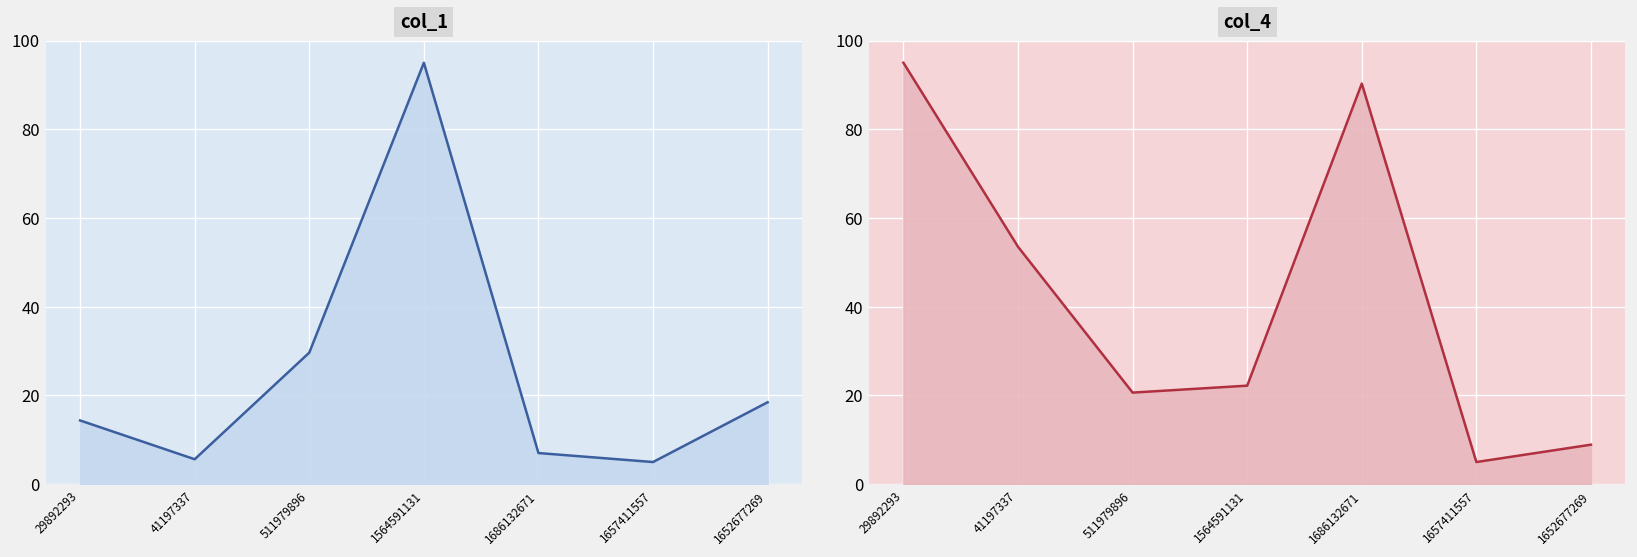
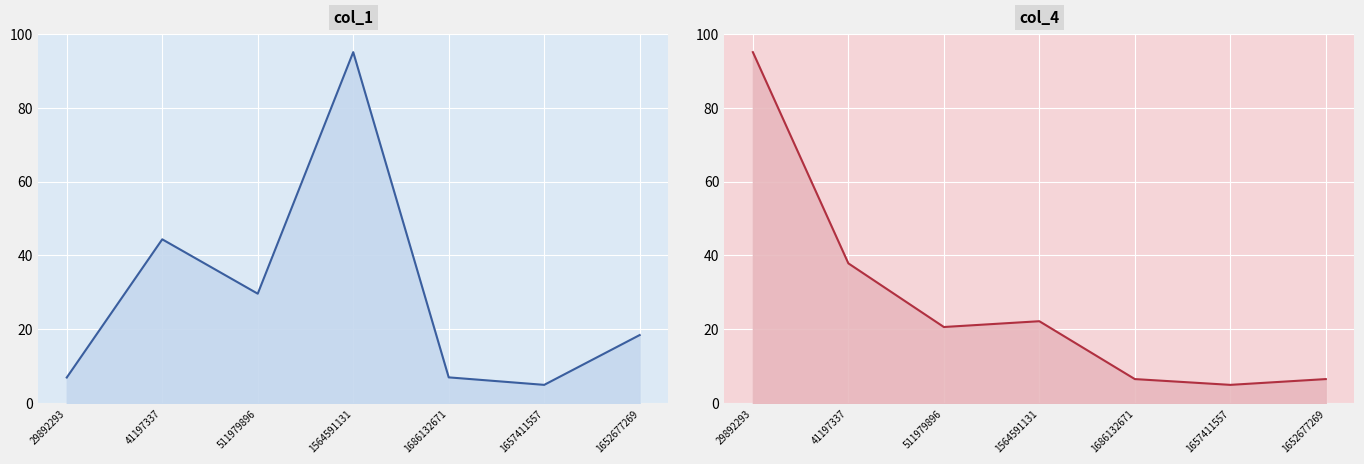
col_1, 29892293: 14 -> 7
col_1, 41197337: 6 -> 44
col_4, 41197337: 54 -> 38
col_4, 1686132671: 90 -> 7
col_4, 1652677269: 9 -> 7
